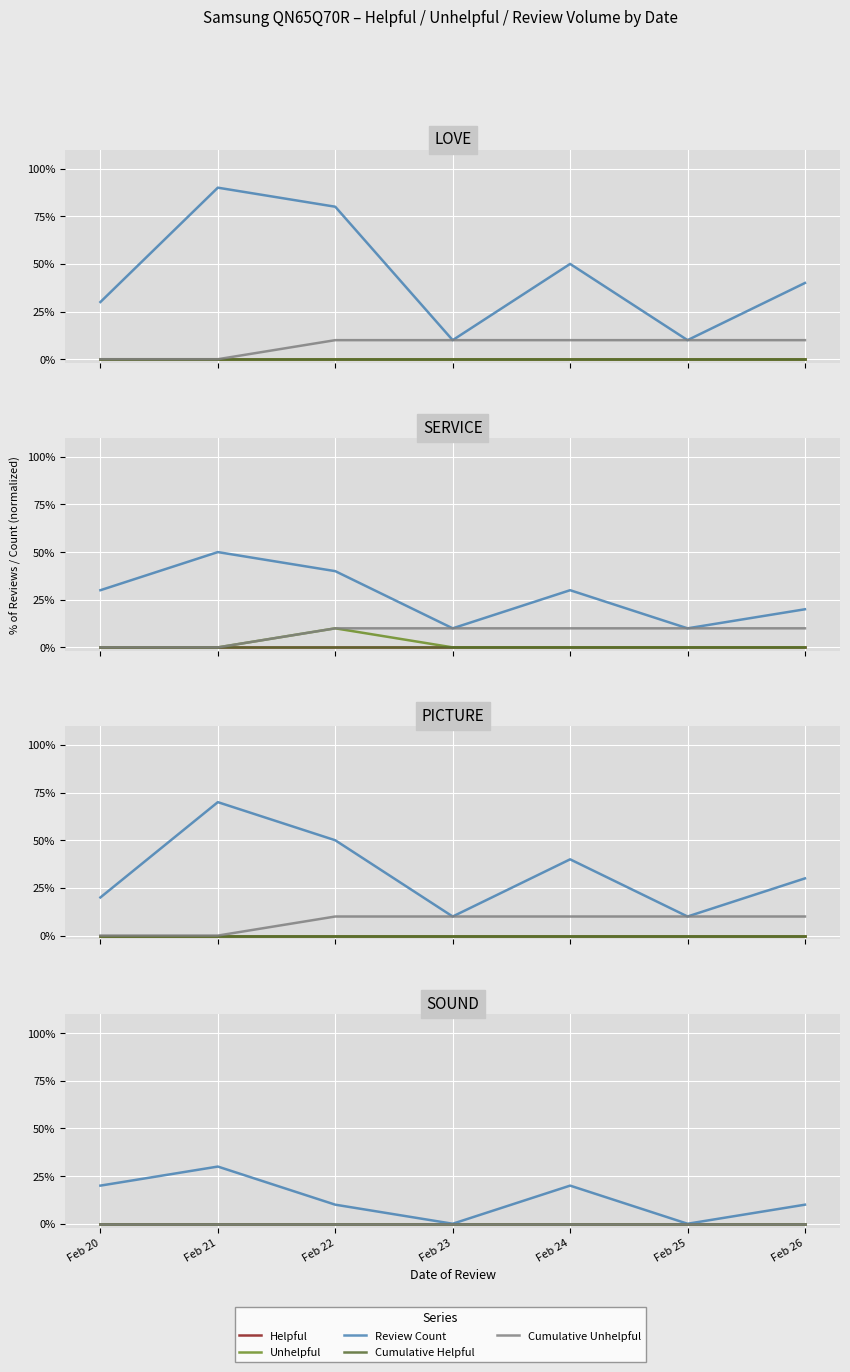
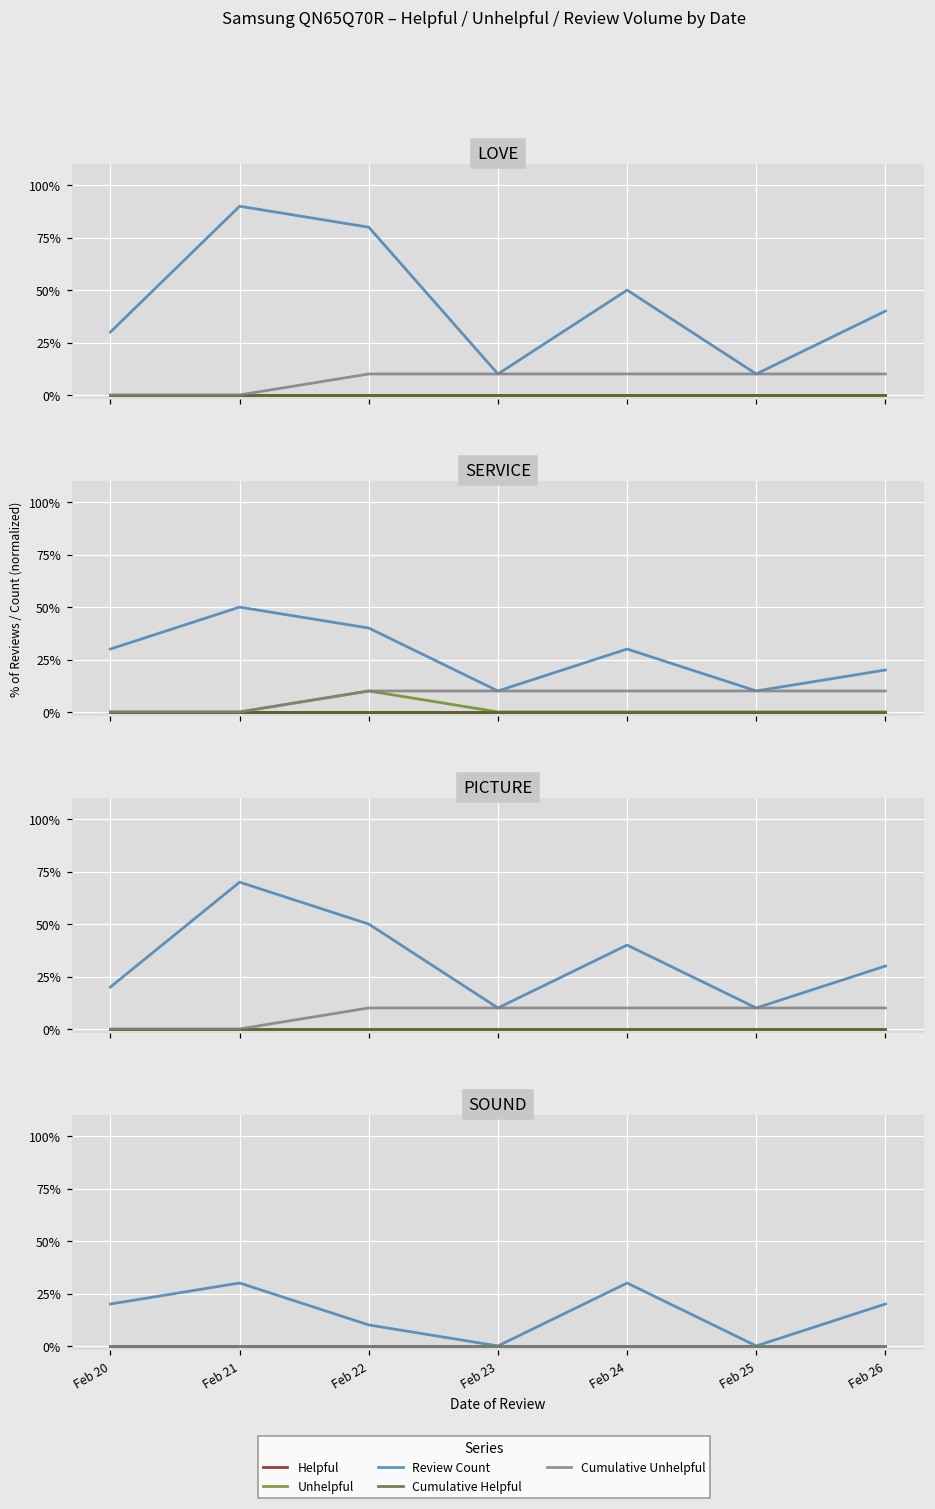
SOUND, Review Count, Feb 24: 20% -> 30%
SOUND, Review Count, Feb 26: 10% -> 20%
